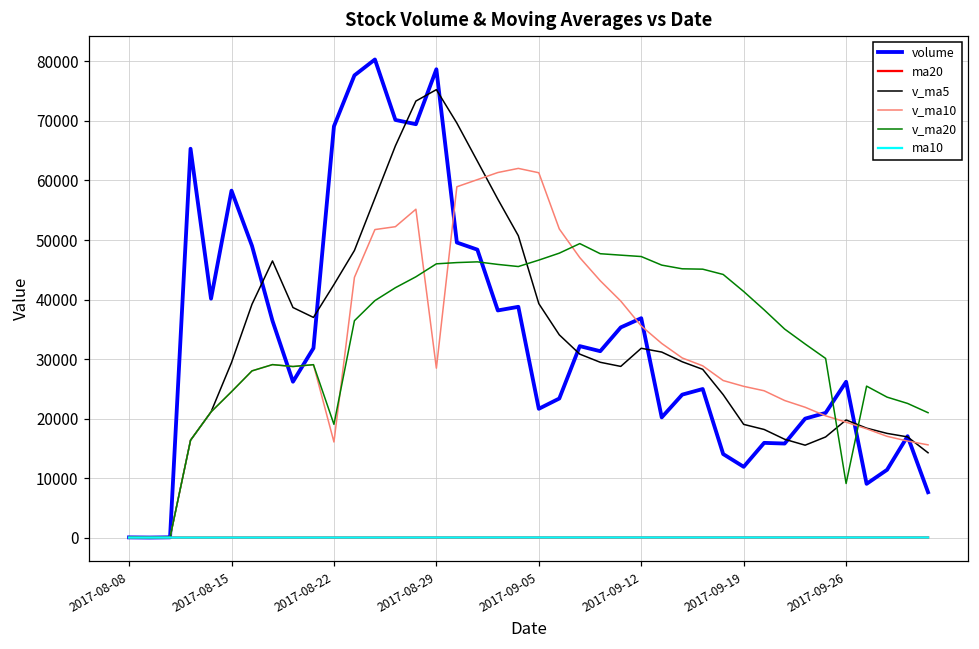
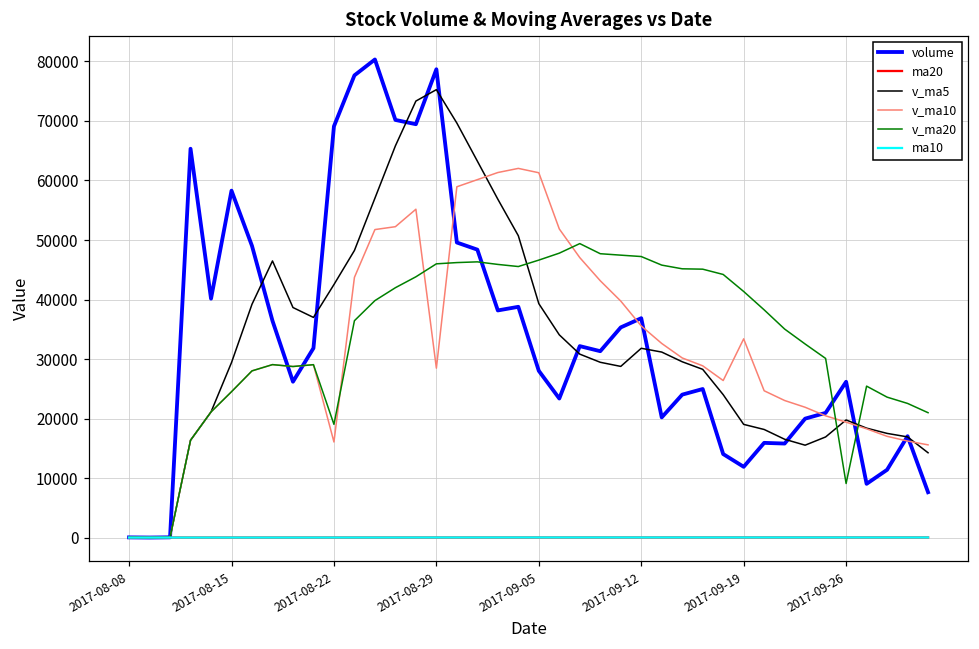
volume, 2017-09-05: 22000 -> 28000
v_ma10, 2017-09-19: 25000 -> 33000
